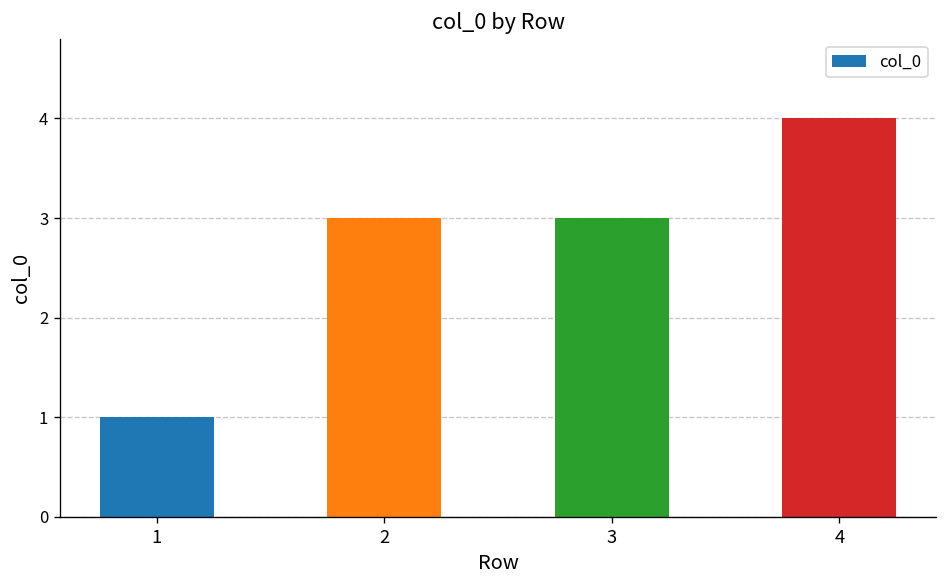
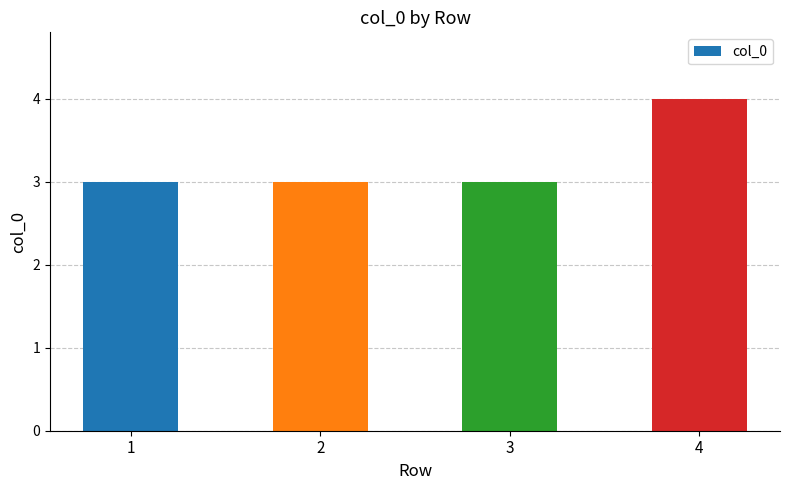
1: 1 -> 3
